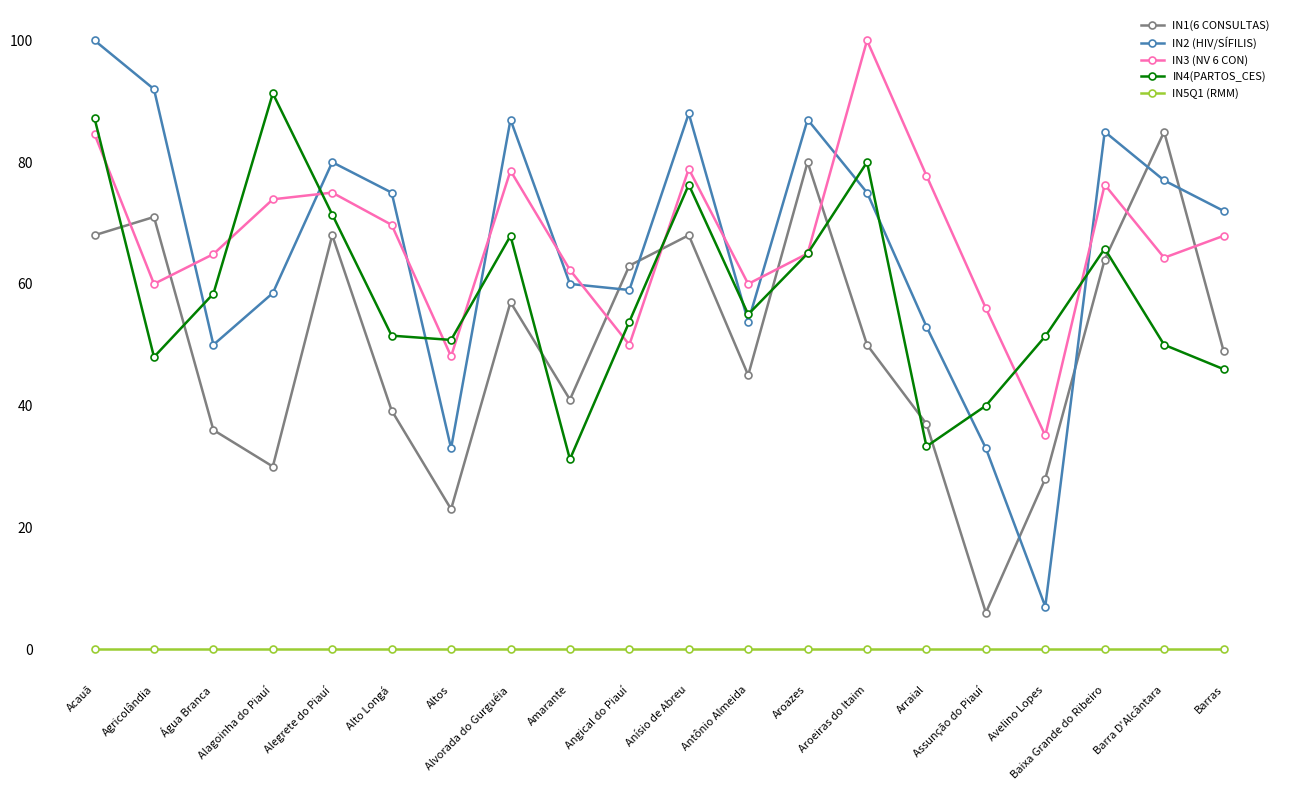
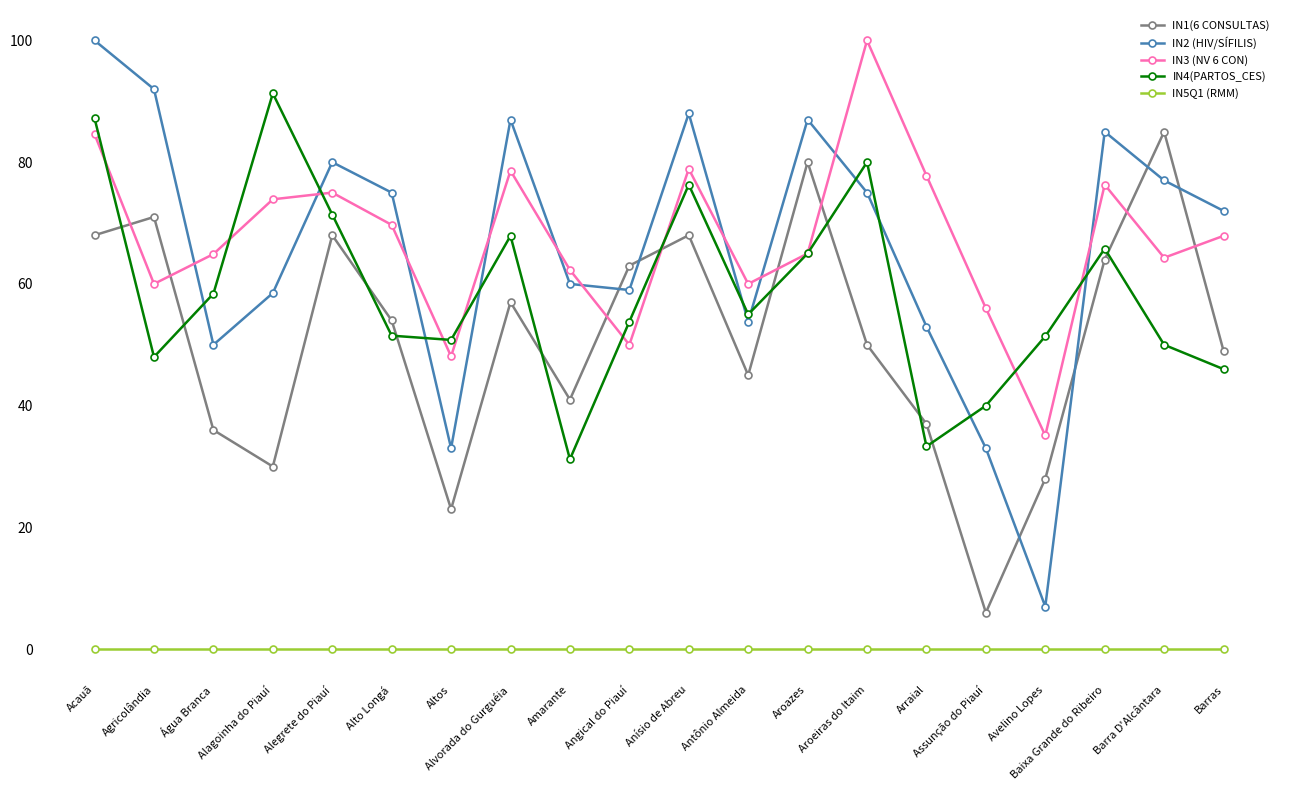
IN1(6 CONSULTAS), Alto Longá: 39 -> 54
